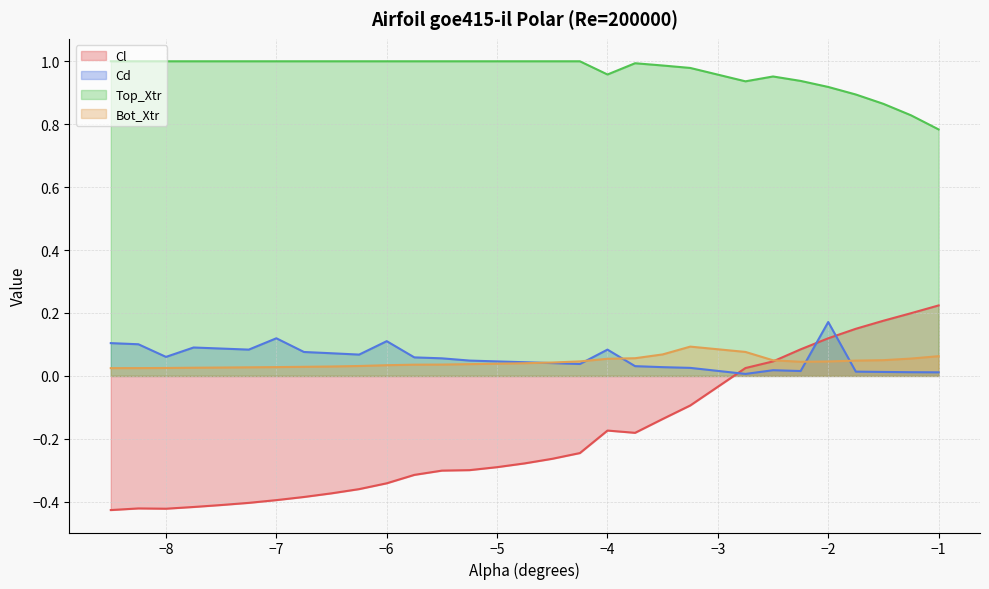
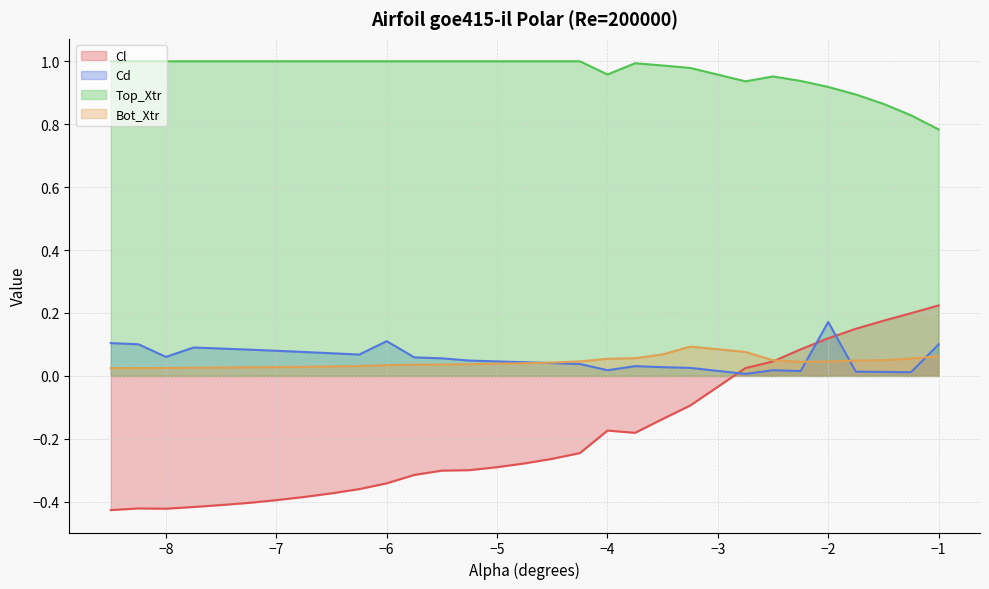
Cd, −7: 0.12 -> 0.08
Cd, −4: 0.08 -> 0.02
Cd, −1: 0.01 -> 0.10
